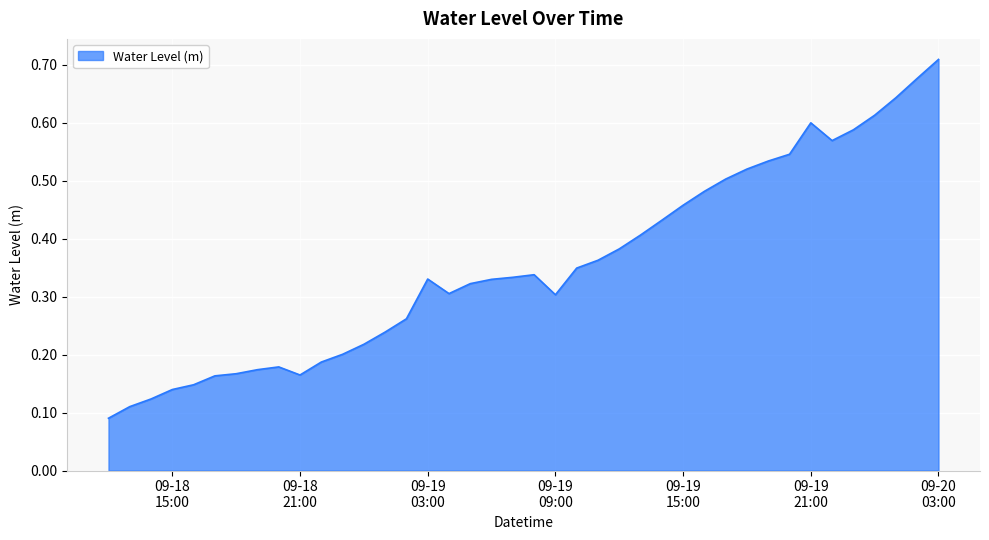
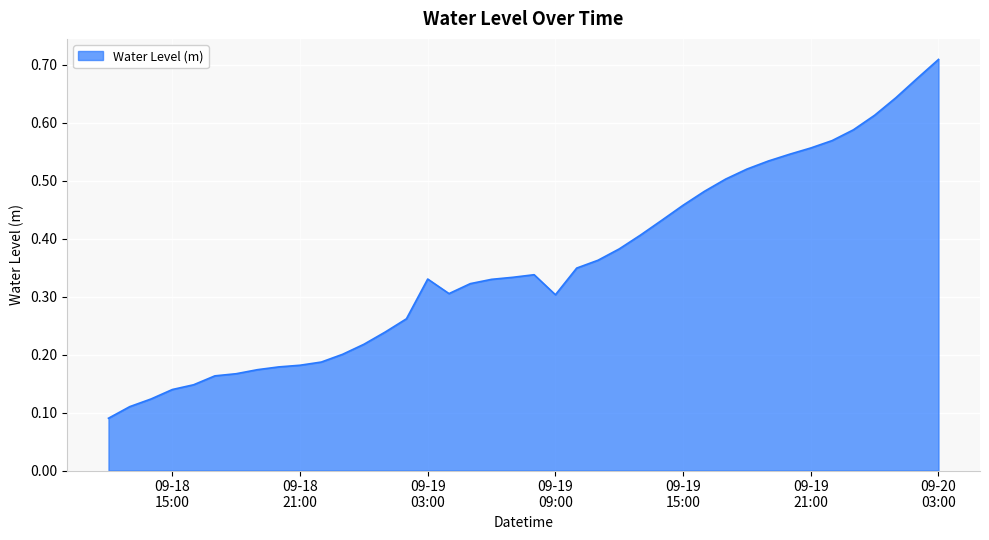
09-18 21:00: 0.16 -> 0.18
09-19 21:00: 0.60 -> 0.56
